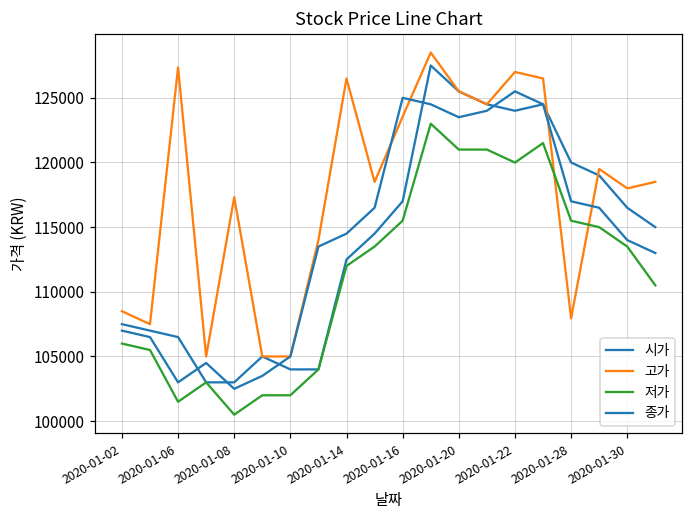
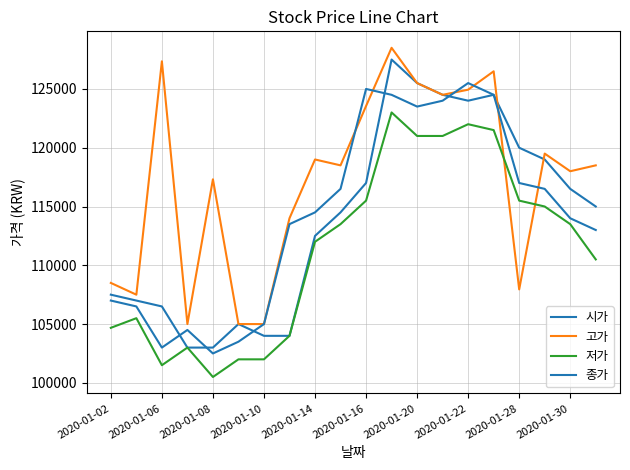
저가, 2020-01-02: 106000 -> 104700
고가, 2020-01-14: 126500 -> 119000
고가, 2020-01-22: 127000 -> 124900
저가, 2020-01-22: 120000 -> 122000
